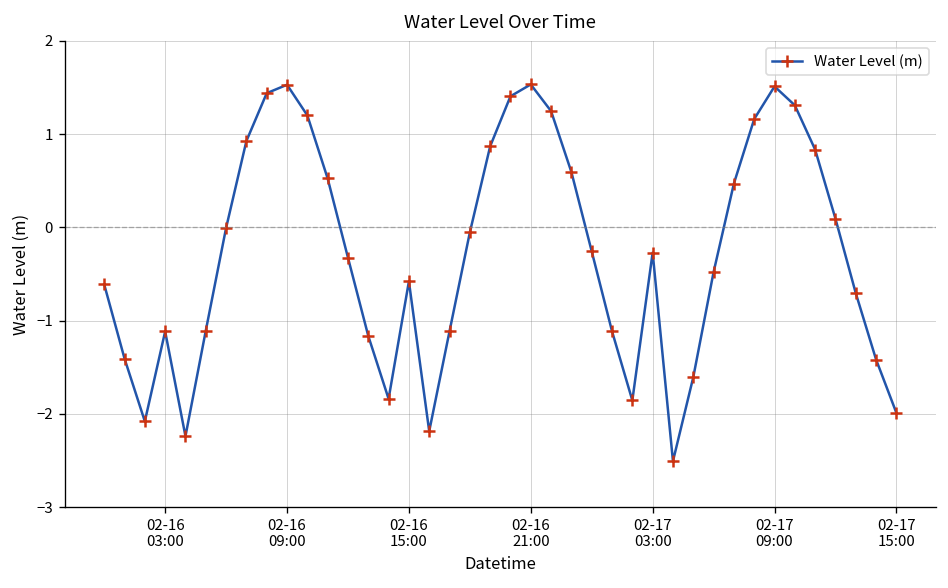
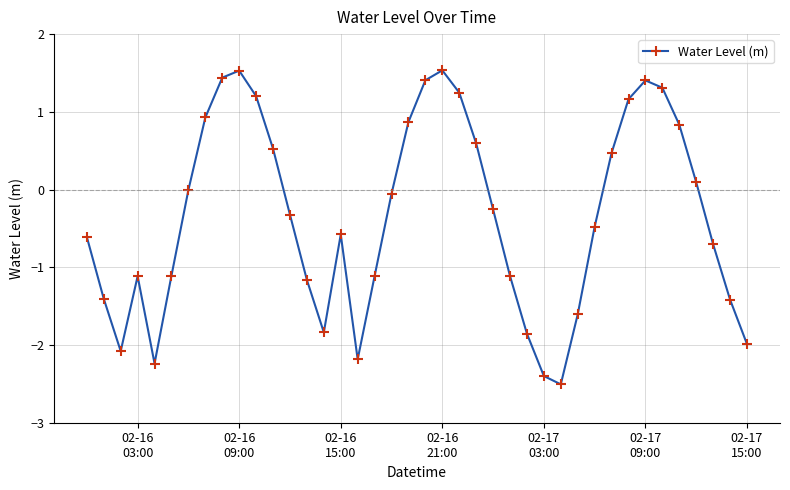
02-17 03:00: -0.3 -> -2.4
02-17 09:00: 1.5 -> 1.4
